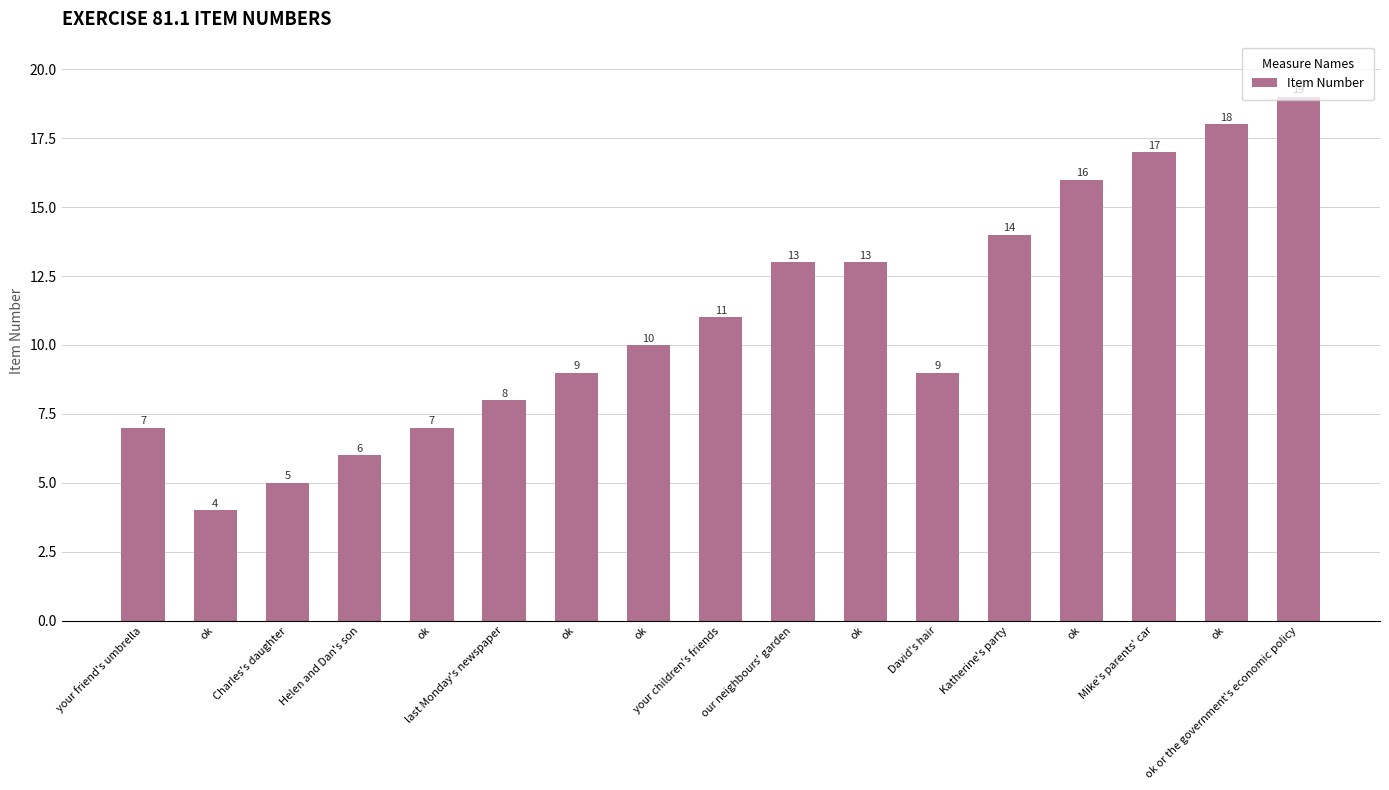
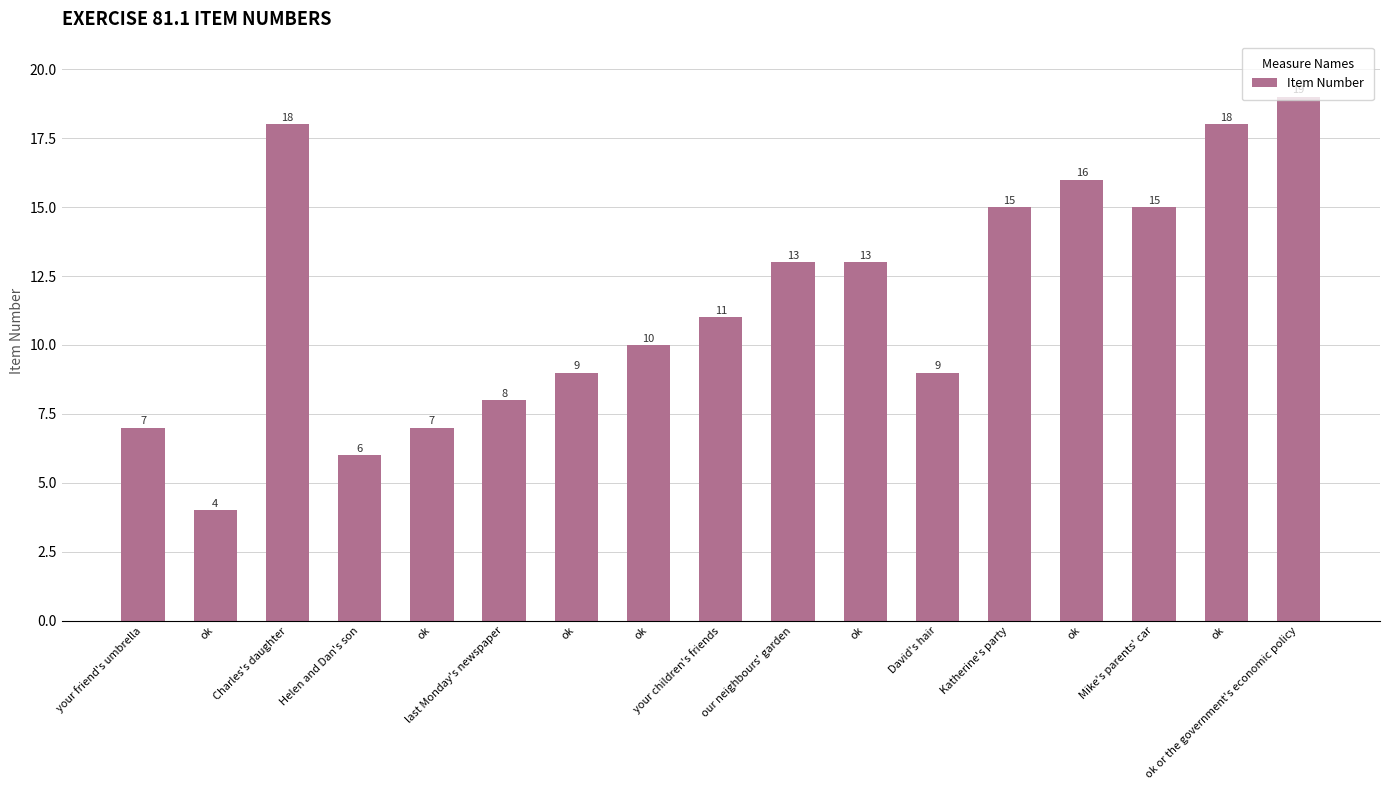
Charles's daughter: 5 -> 18
Katherine's party: 14 -> 15
Mike's parents' car: 17 -> 15
